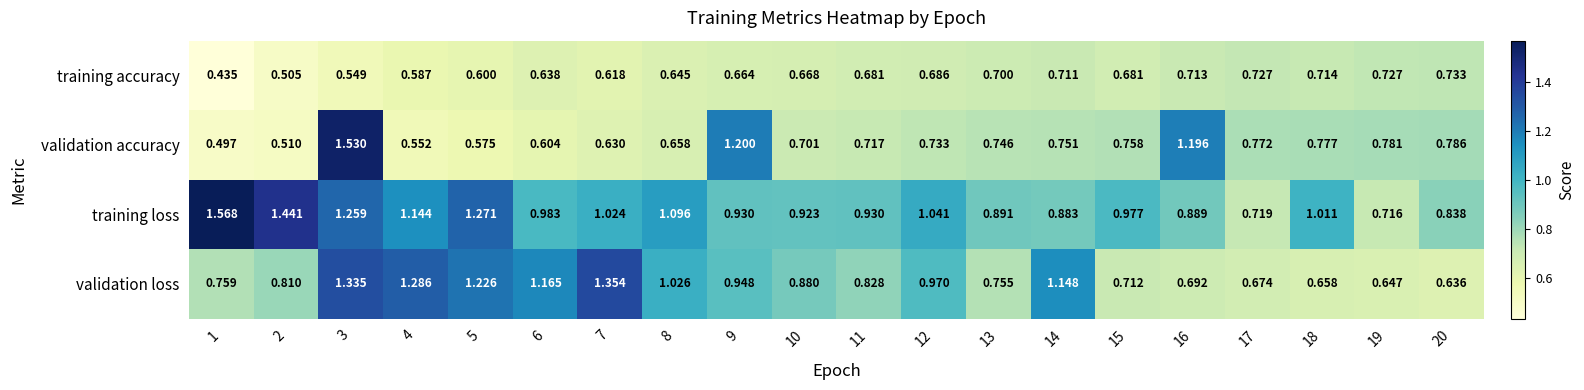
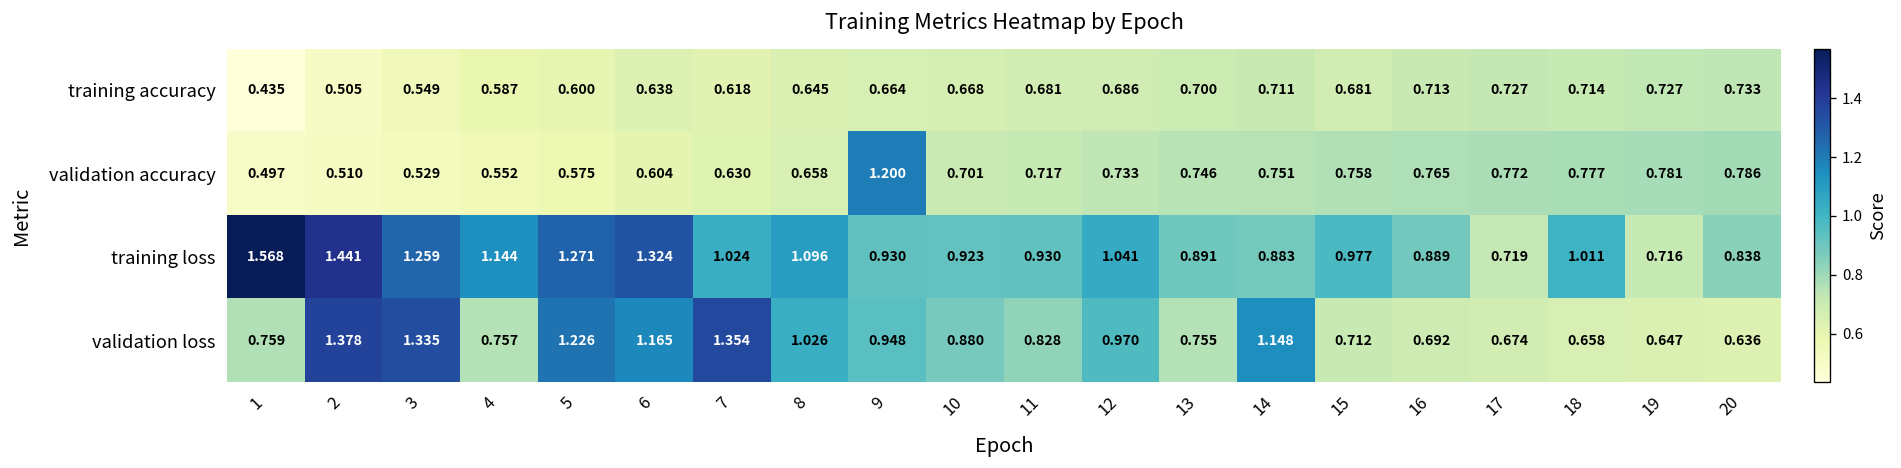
validation accuracy, 3: 1.530 -> 0.529
validation accuracy, 16: 1.196 -> 0.765
training loss, 6: 0.983 -> 1.324
validation loss, 2: 0.810 -> 1.378
validation loss, 4: 1.286 -> 0.757
